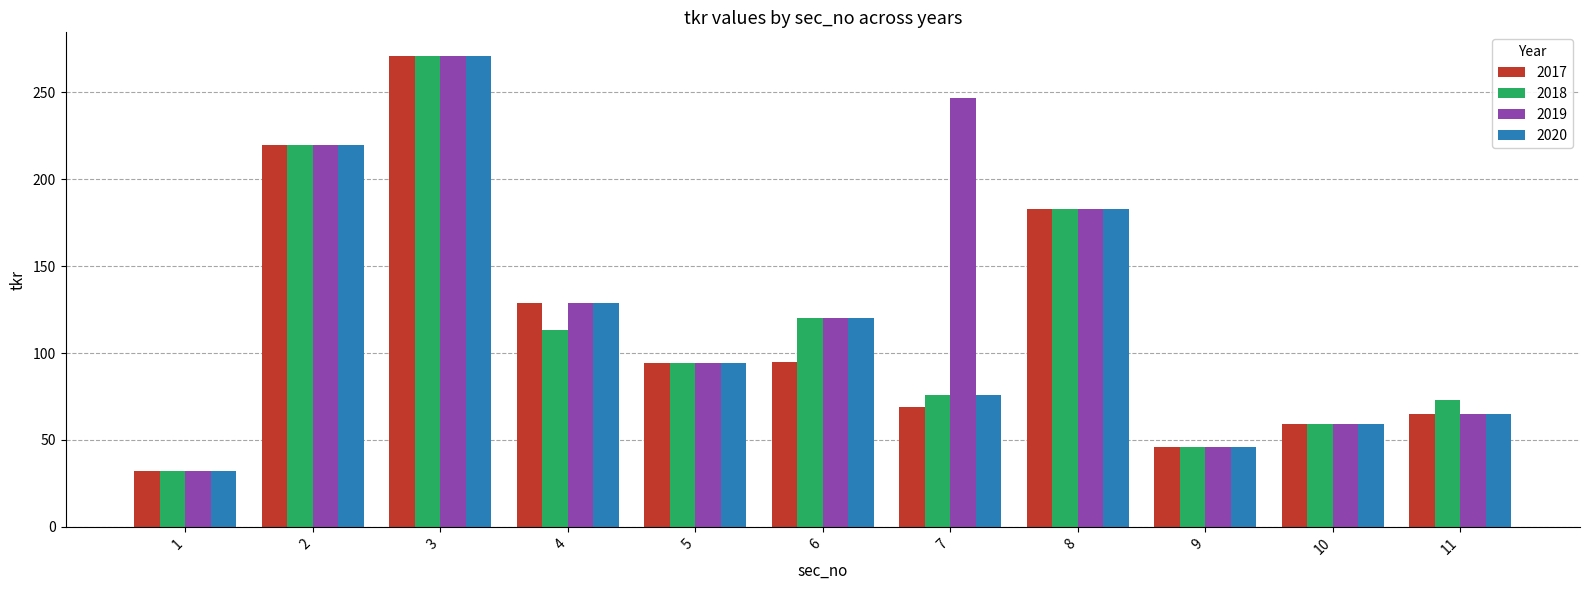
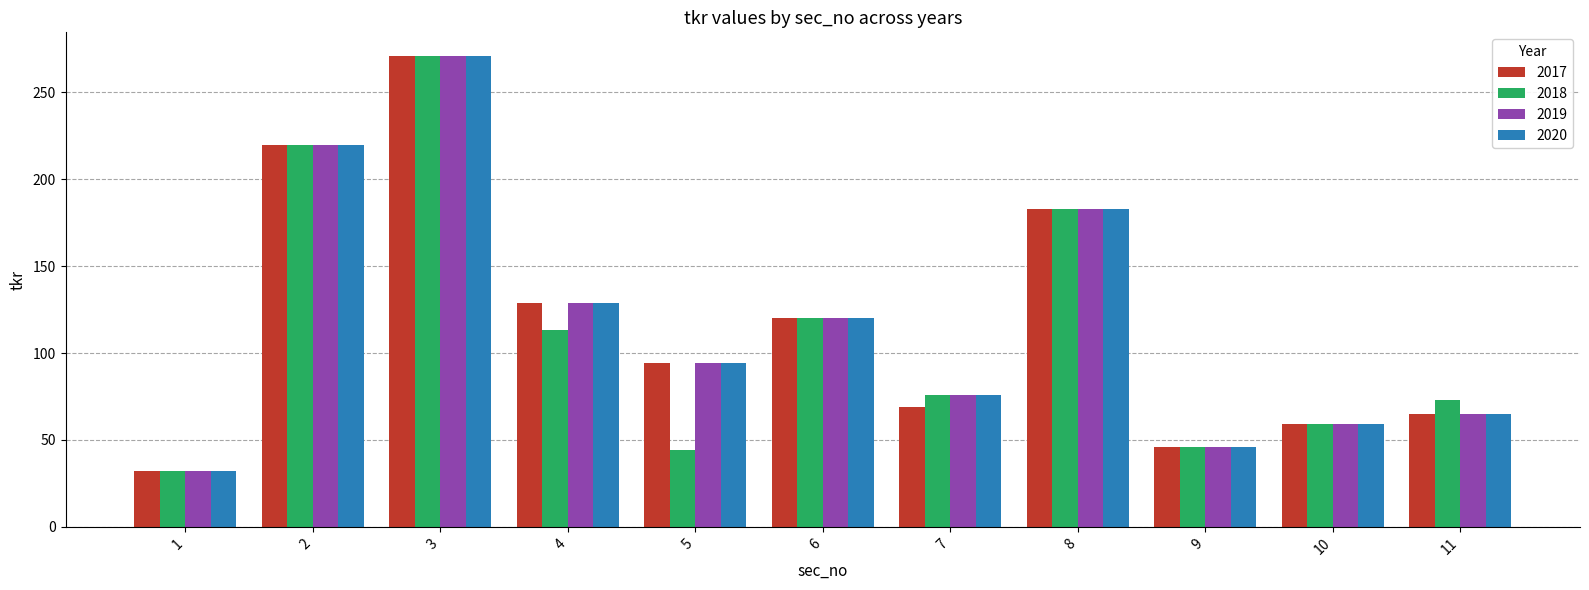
2018, 5: 94 -> 44
2017, 6: 95 -> 120
2019, 7: 247 -> 76
